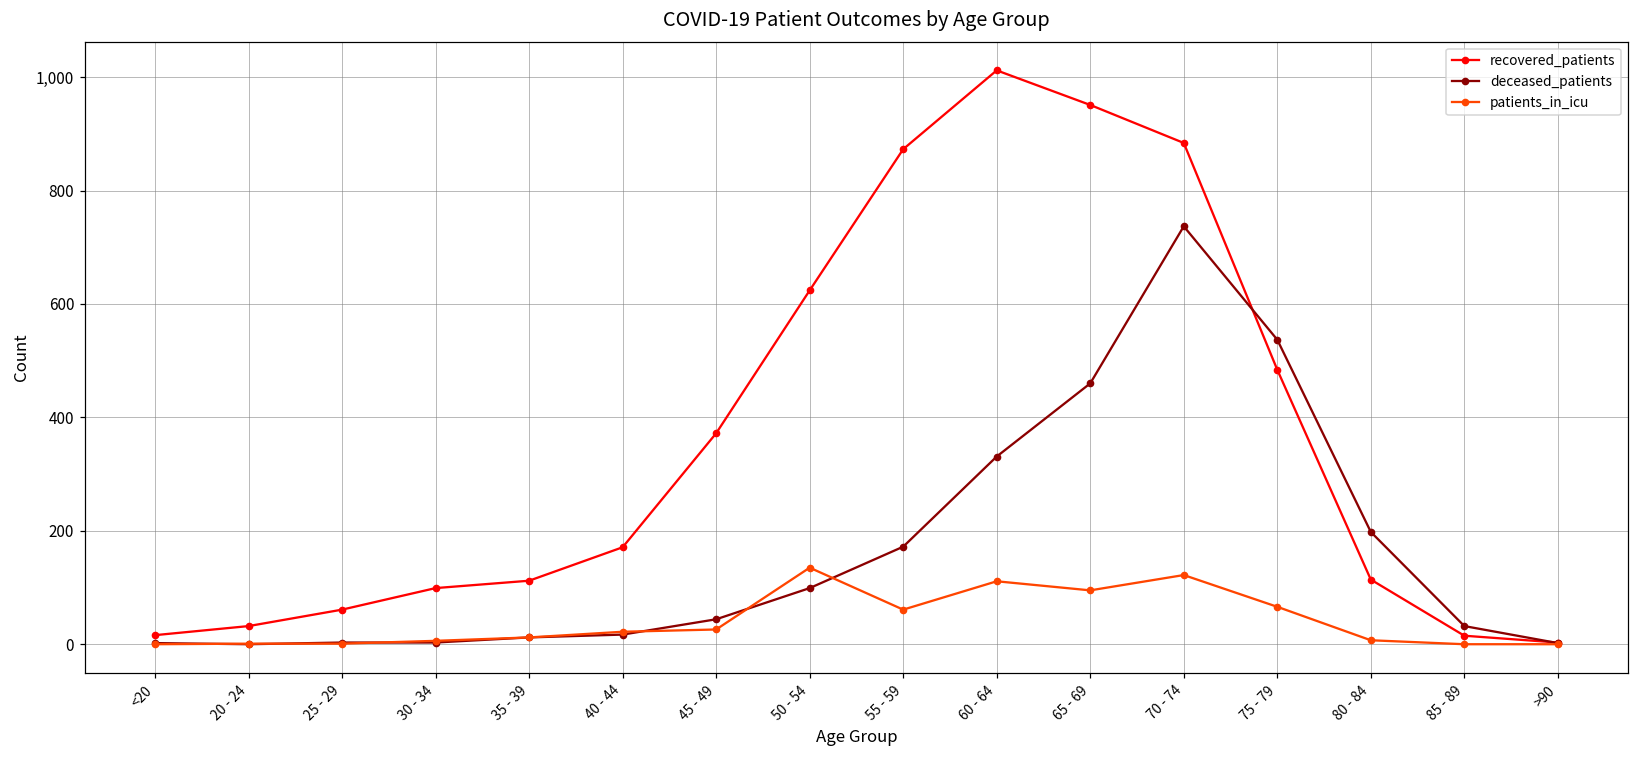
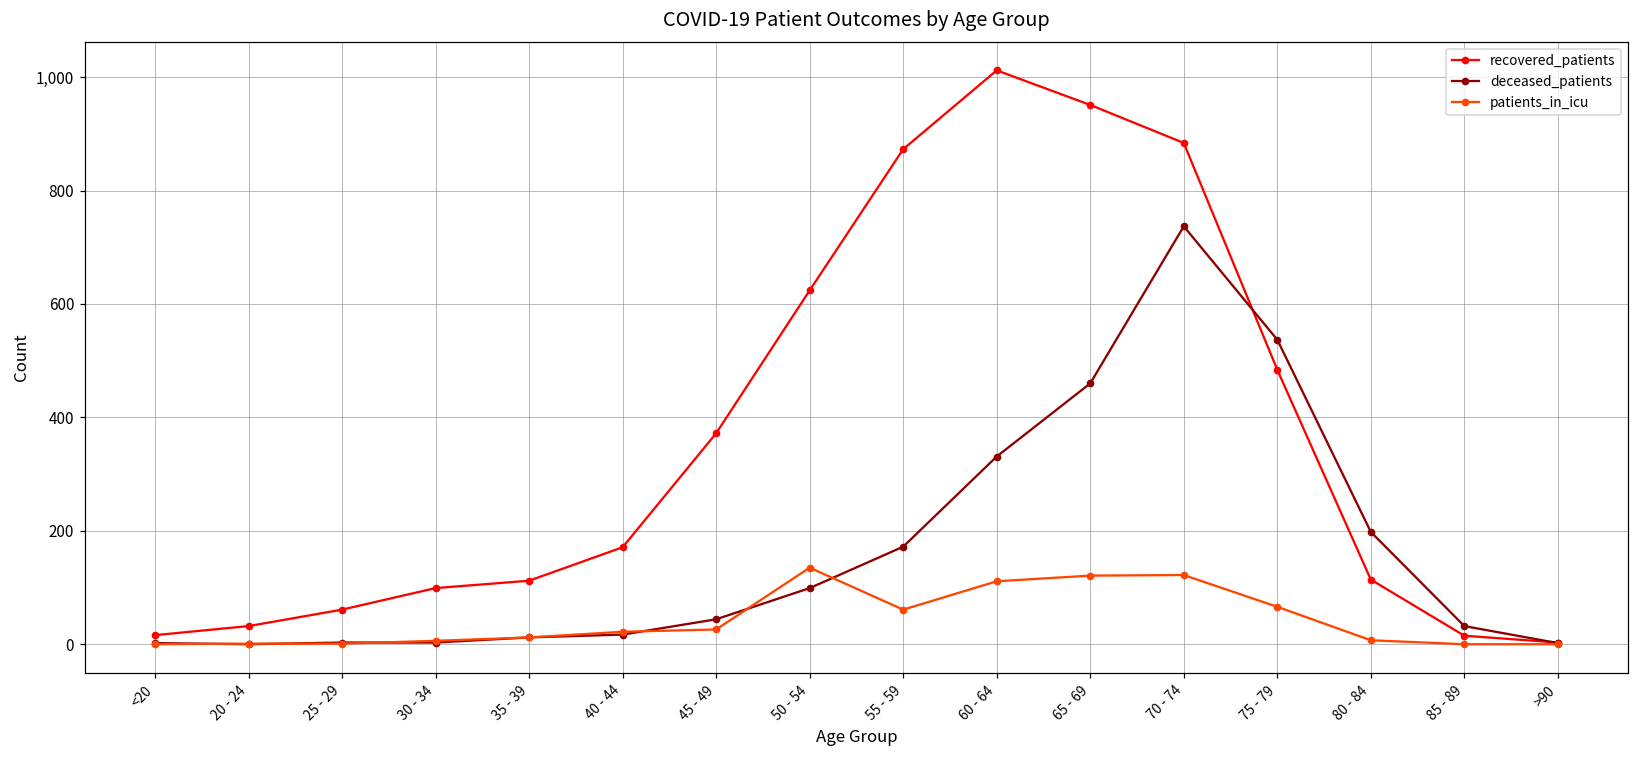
patients_in_icu, 65 - 69: 100 -> 120
